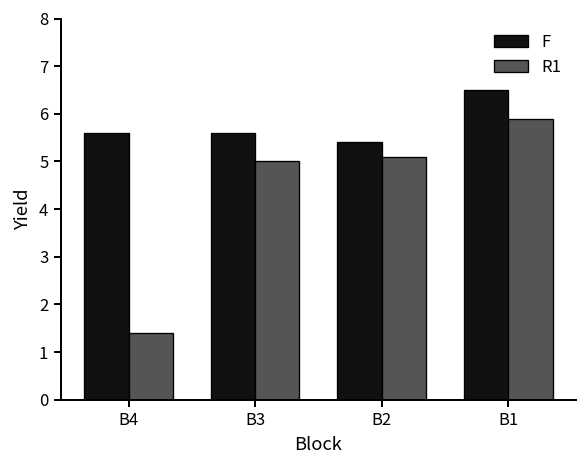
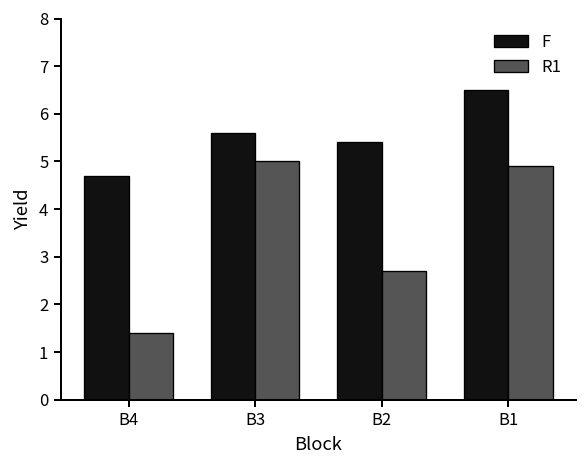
F, B4: 5.6 -> 4.7
R1, B2: 5.1 -> 2.7
R1, B1: 5.9 -> 4.9
